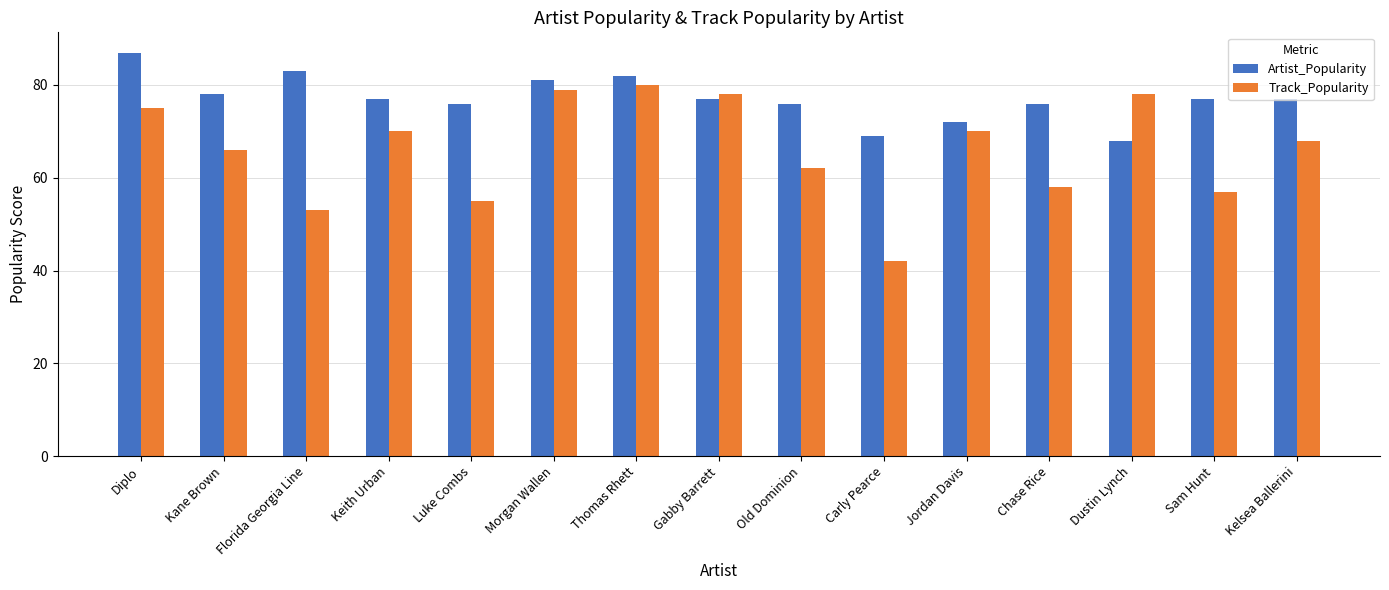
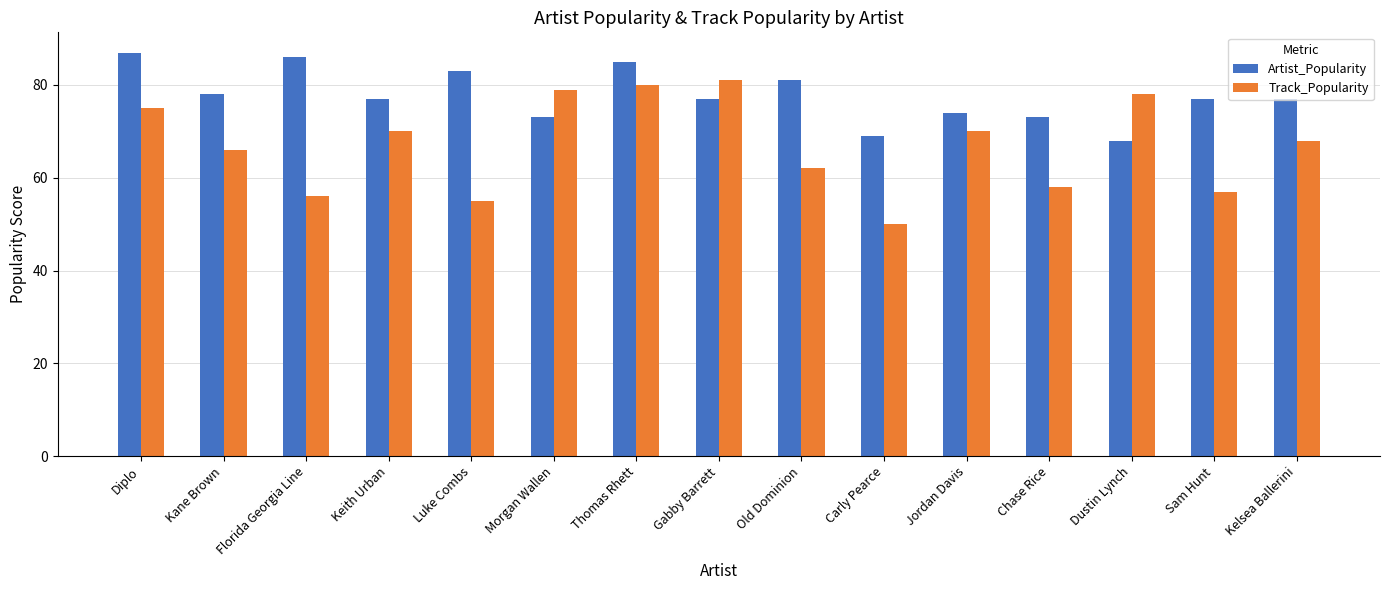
Artist_Popularity, Florida Georgia Line: 83 -> 86
Track_Popularity, Florida Georgia Line: 53 -> 56
Artist_Popularity, Luke Combs: 76 -> 83
Artist_Popularity, Morgan Wallen: 81 -> 73
Artist_Popularity, Thomas Rhett: 82 -> 85
Track_Popularity, Gabby Barrett: 78 -> 81
Artist_Popularity, Old Dominion: 76 -> 81
Track_Popularity, Carly Pearce: 42 -> 50
Artist_Popularity, Jordan Davis: 72 -> 74
Artist_Popularity, Chase Rice: 76 -> 73
